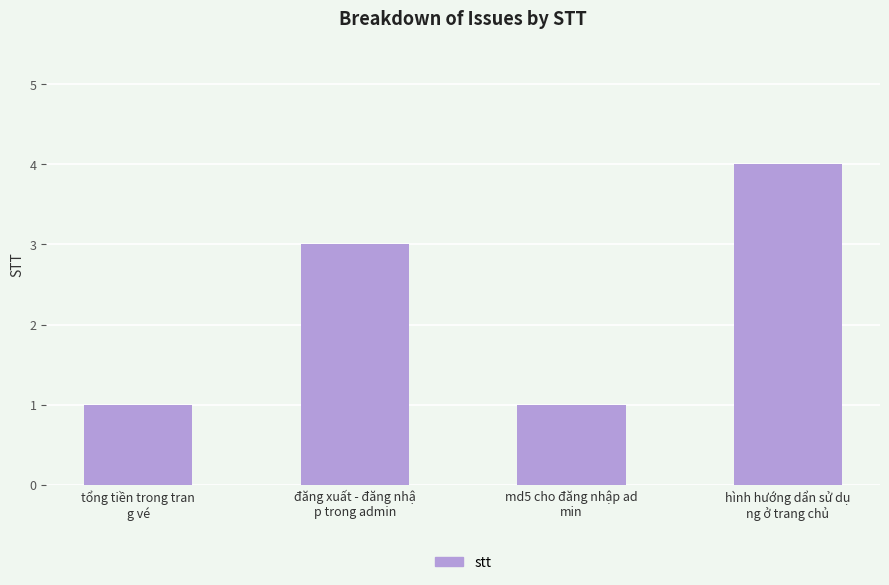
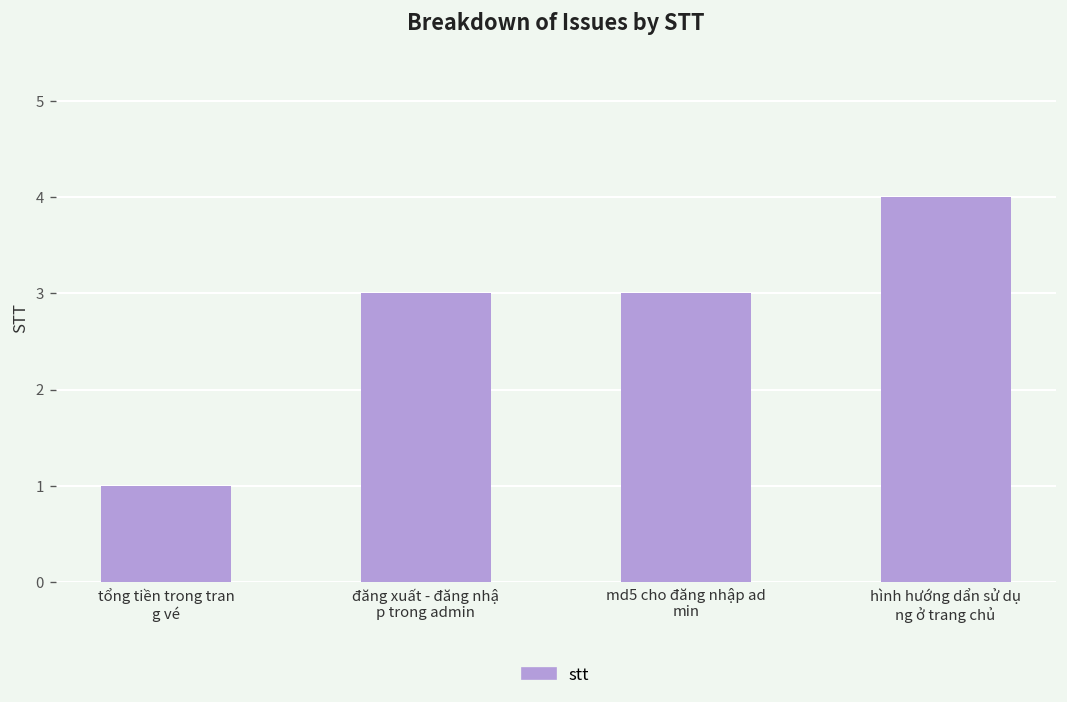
md5 cho đăng nhập ad min: 1 -> 3
